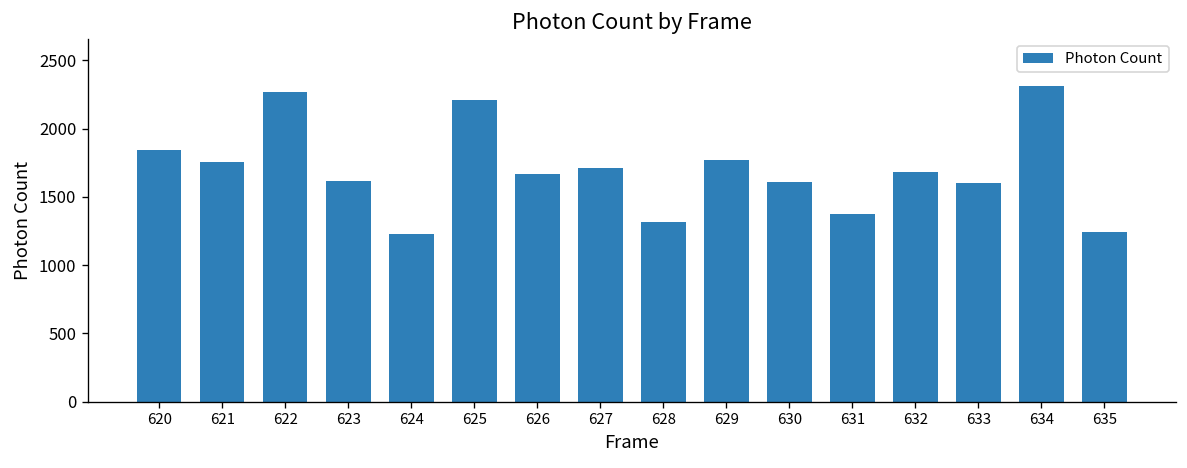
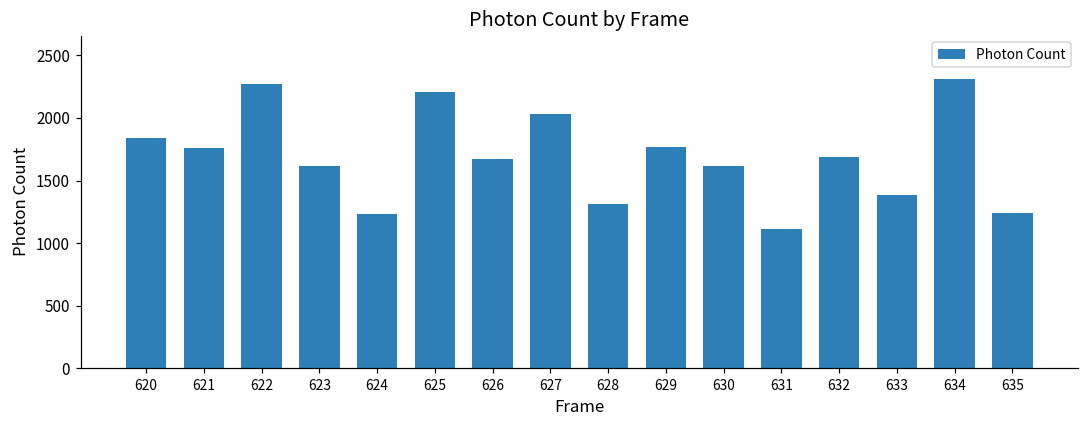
627: 1710 -> 2030
631: 1380 -> 1110
633: 1600 -> 1390
